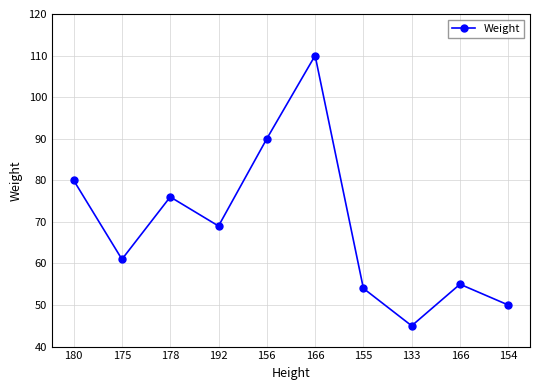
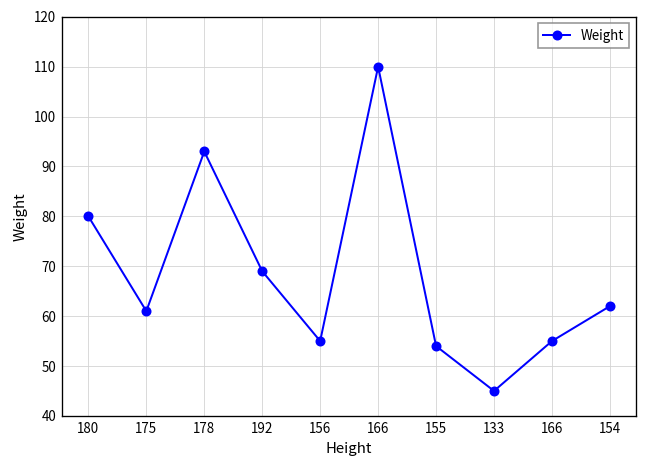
178: 76 -> 93
156: 90 -> 55
154: 50 -> 62
